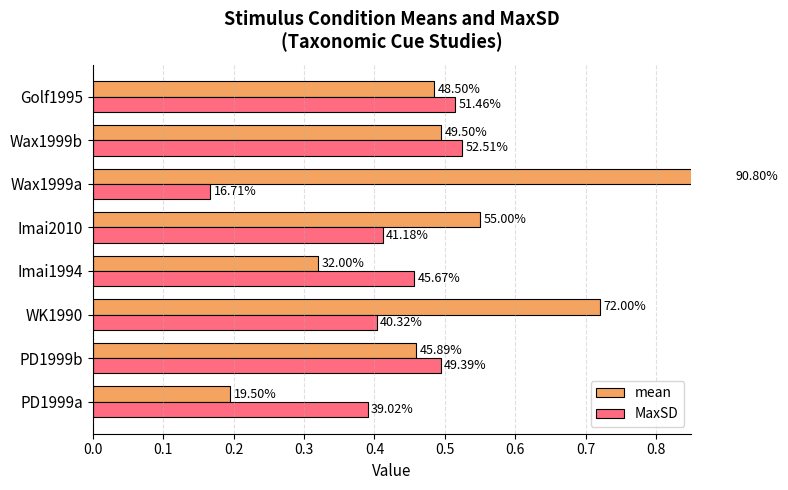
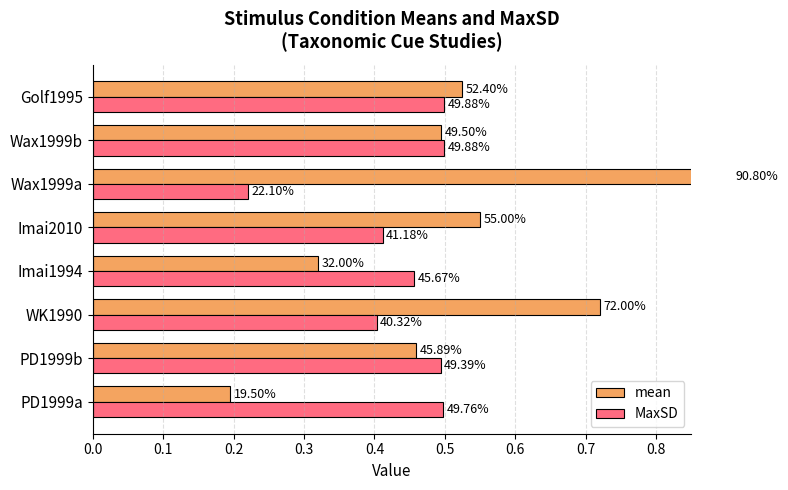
mean, Golf1995: 48.50% -> 52.40%
MaxSD, Golf1995: 51.46% -> 49.88%
MaxSD, Wax1999b: 52.51% -> 49.88%
MaxSD, Wax1999a: 16.71% -> 22.10%
MaxSD, PD1999a: 39.02% -> 49.76%
